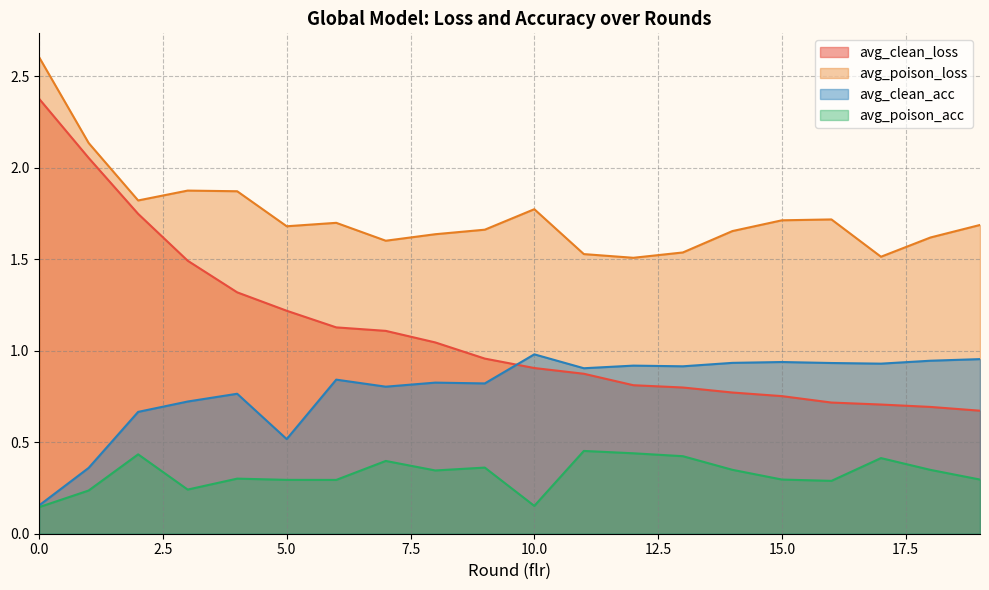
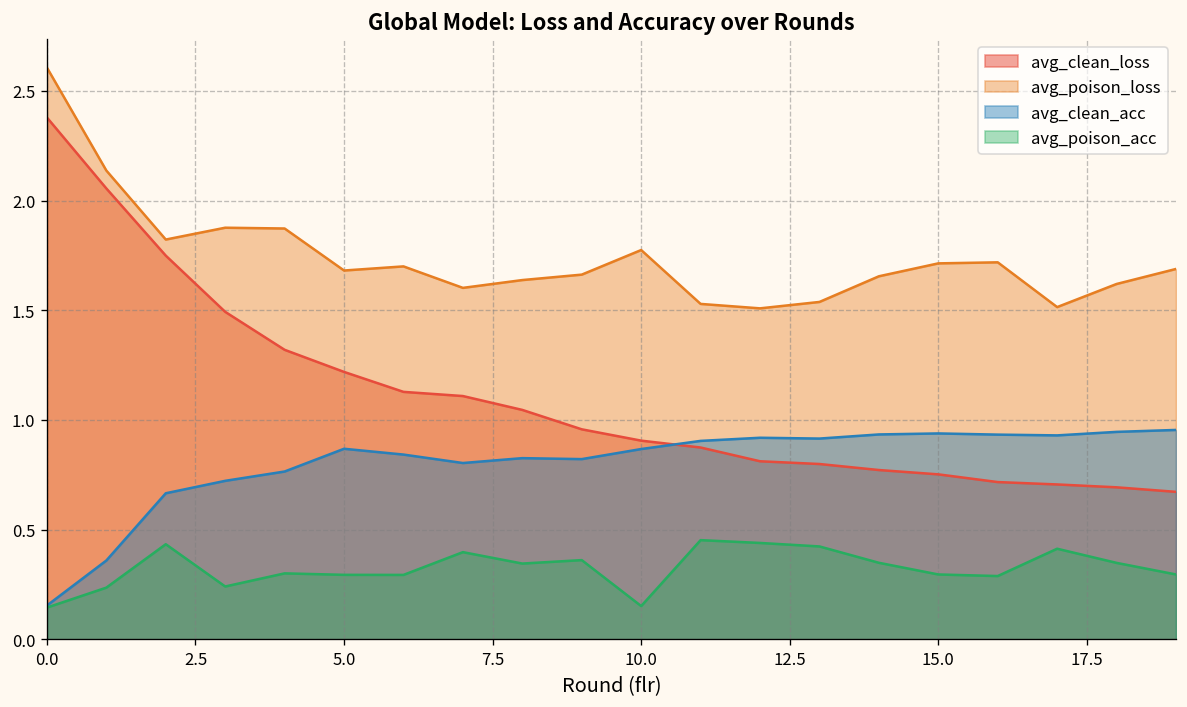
avg_clean_acc, 5.0: 0.52 -> 0.87
avg_clean_acc, 10.0: 0.98 -> 0.87
